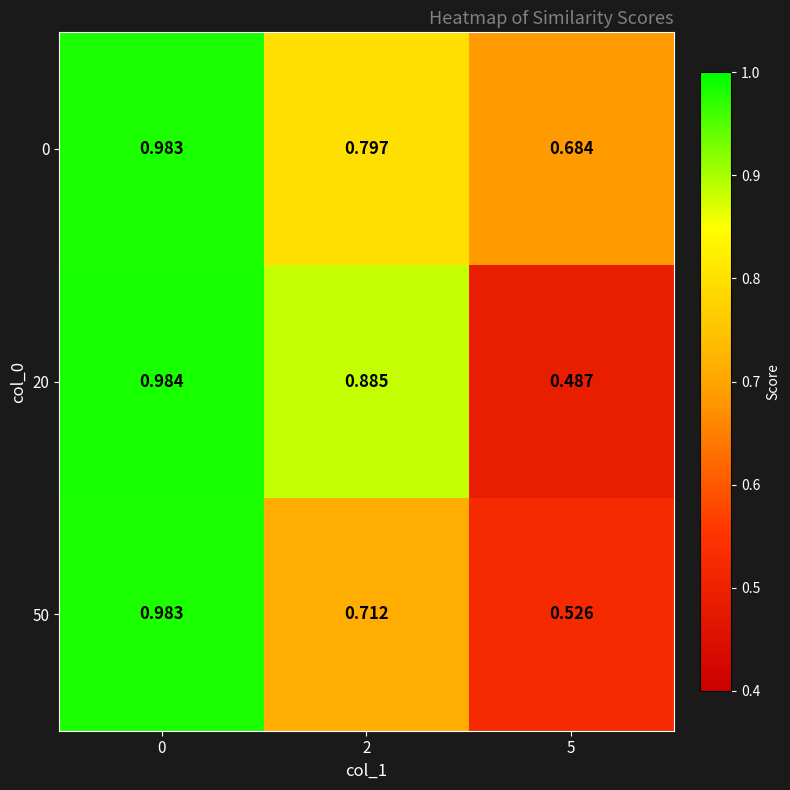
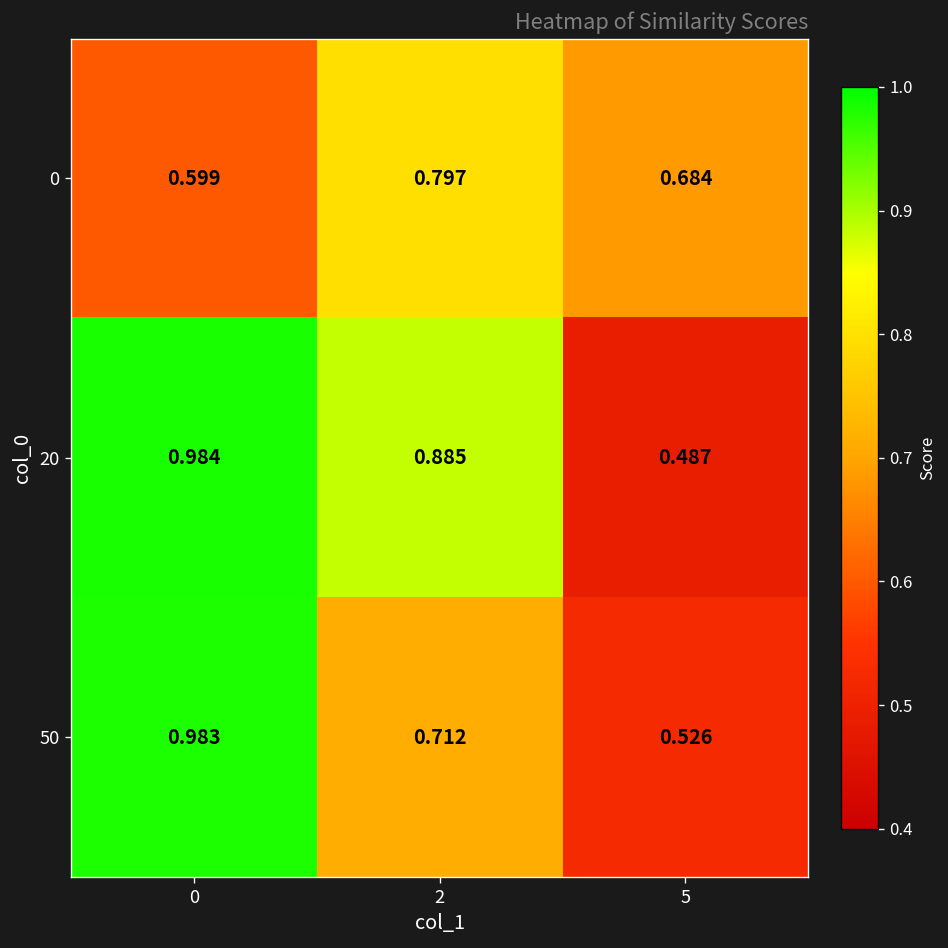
0, 0: 0.983 -> 0.599
